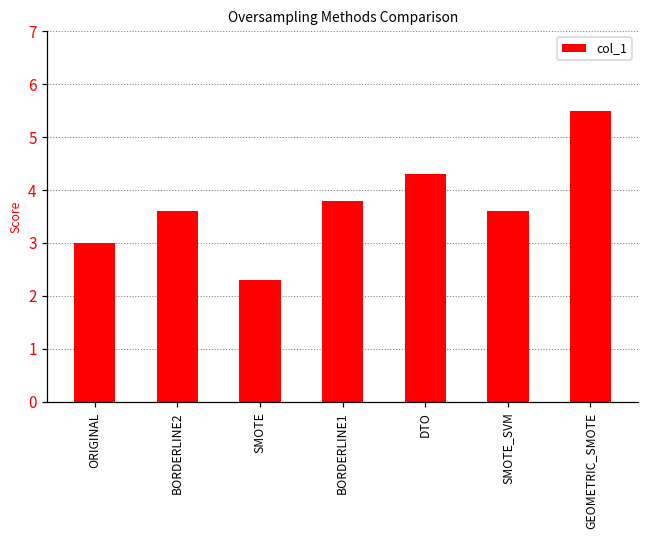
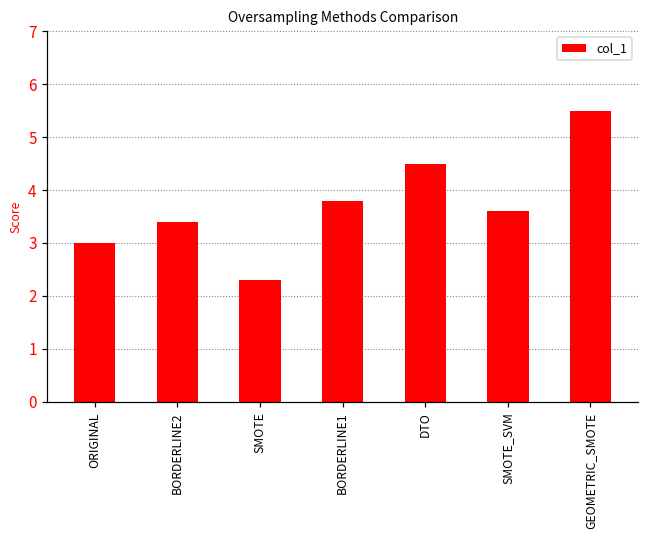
BORDERLINE2: 3.6 -> 3.4
DTO: 4.3 -> 4.5
